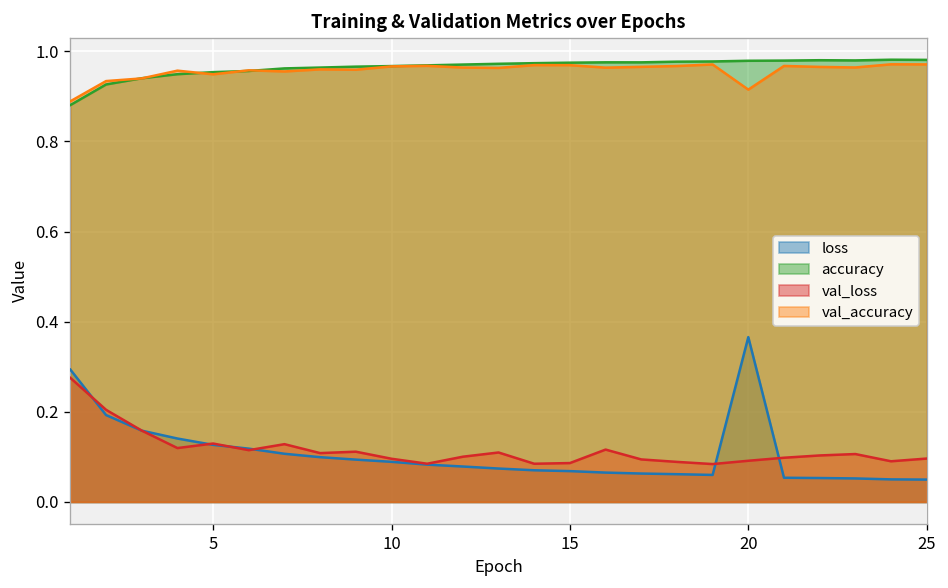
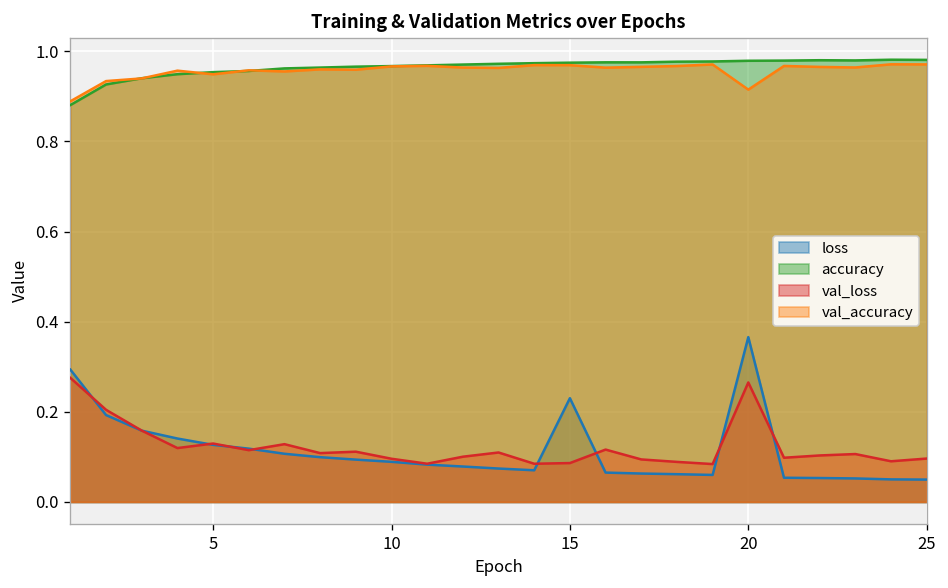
loss, 15: 0.07 -> 0.23
val_loss, 20: 0.09 -> 0.27
